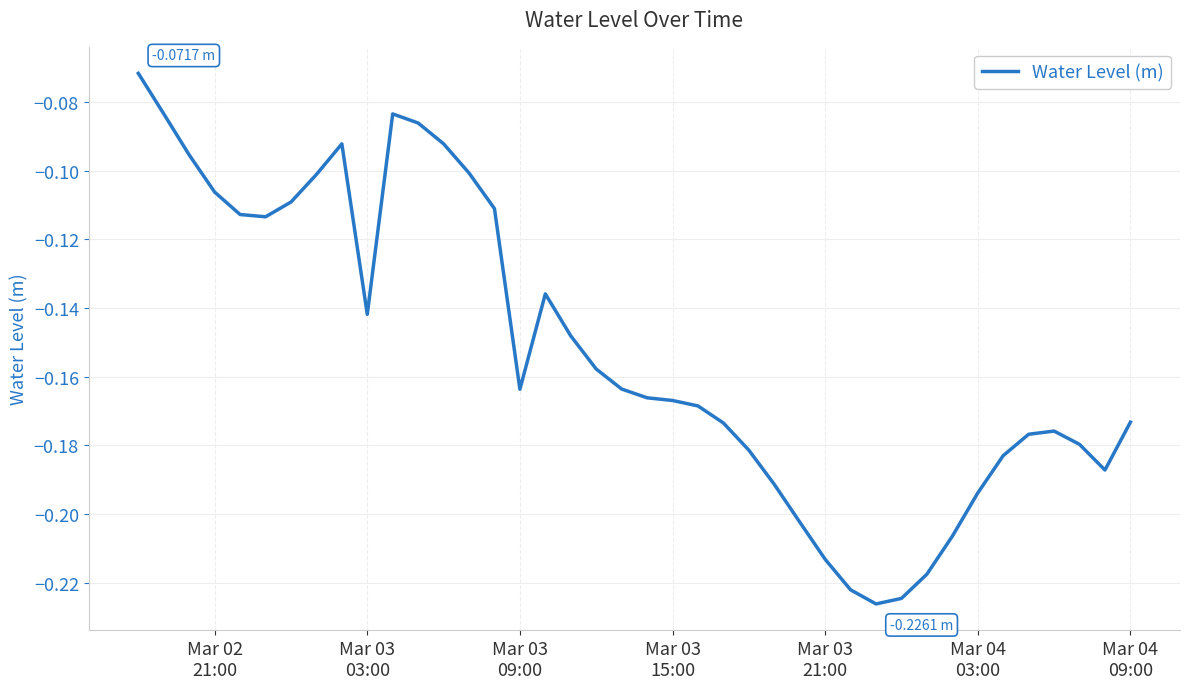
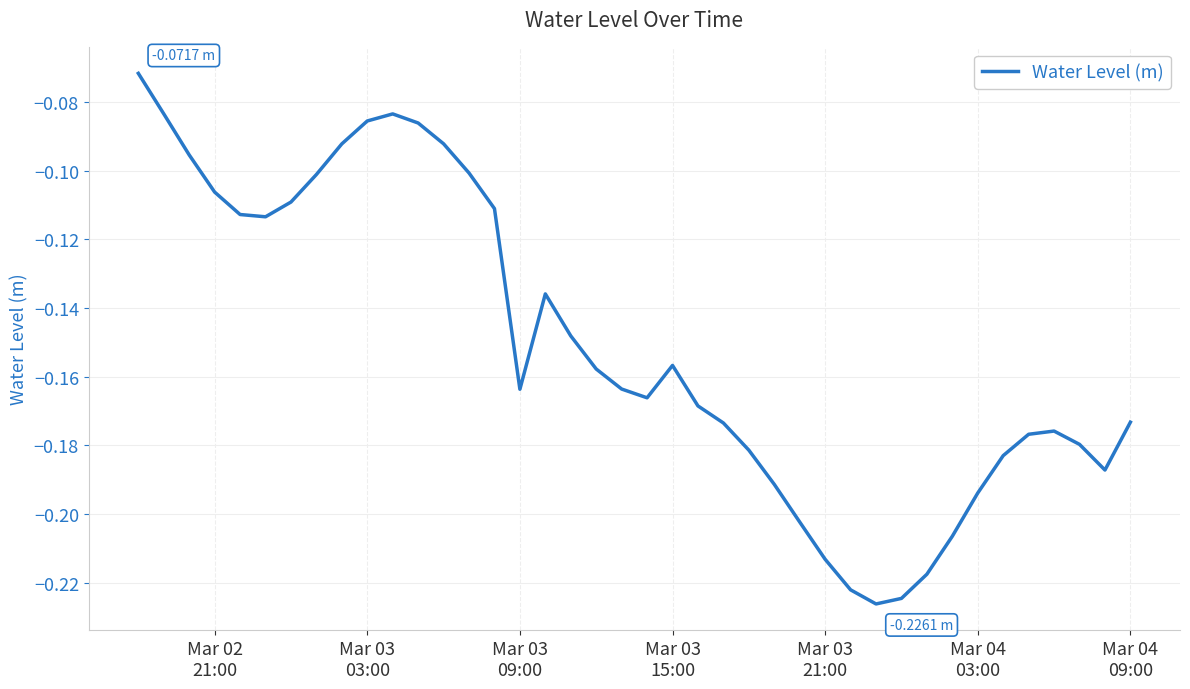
Mar 03 03:00: -0.142 -> -0.086
Mar 03 15:00: -0.167 -> -0.157
